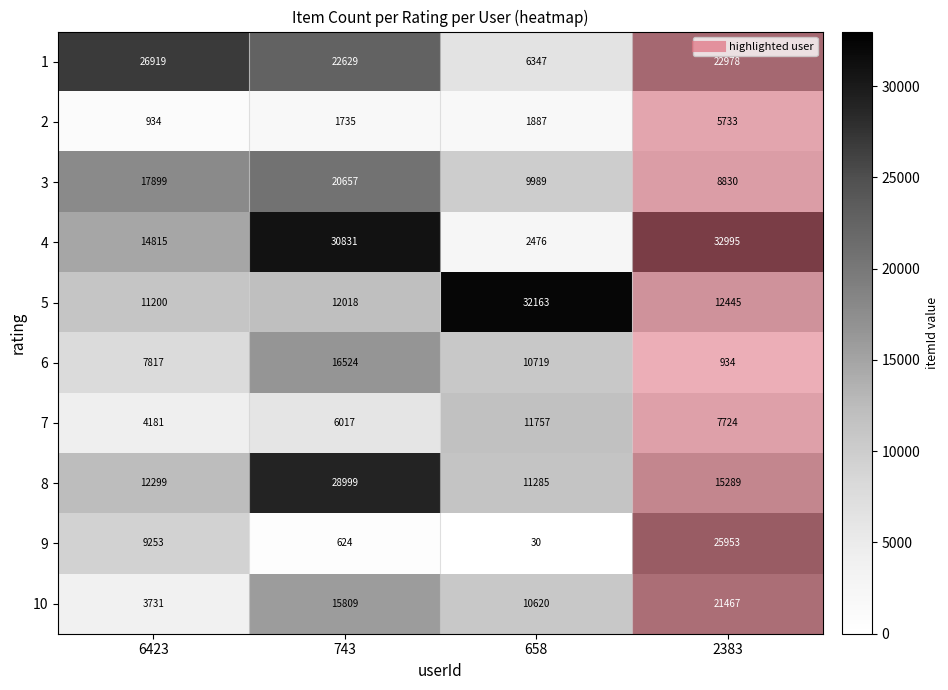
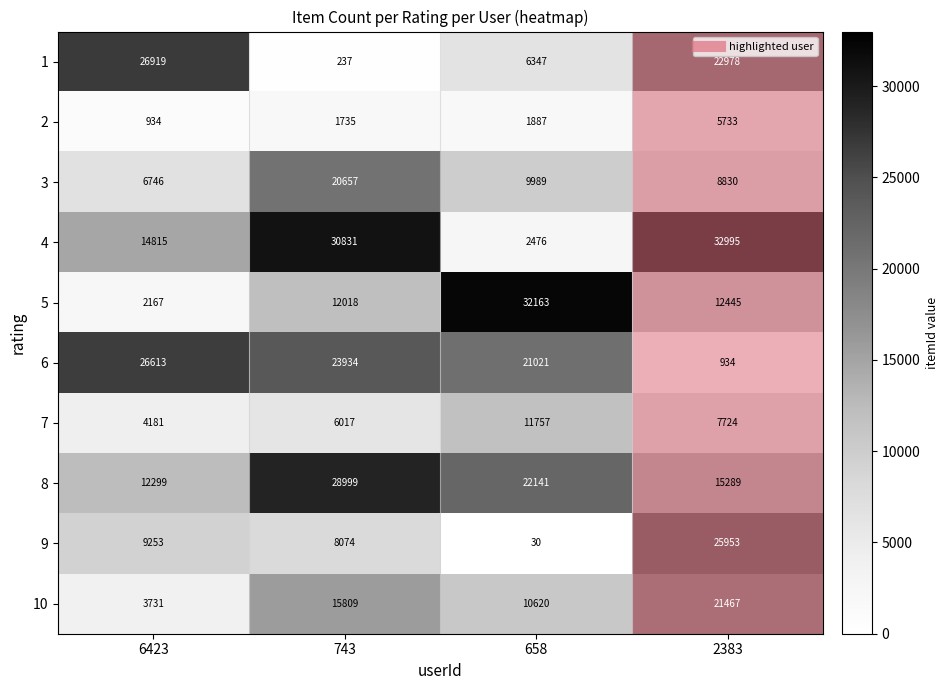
1, 743: 22629 -> 237
3, 6423: 17899 -> 6746
5, 6423: 11200 -> 2167
6, 6423: 7817 -> 26613
6, 743: 16524 -> 23934
6, 658: 10719 -> 21021
8, 658: 11285 -> 22141
9, 743: 624 -> 8074
